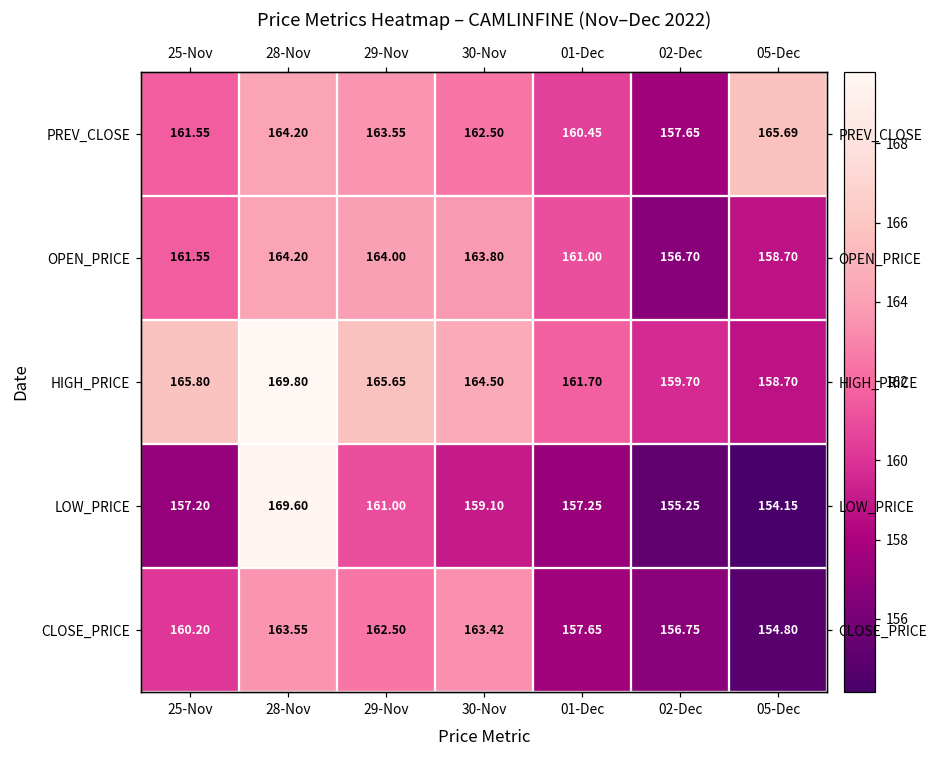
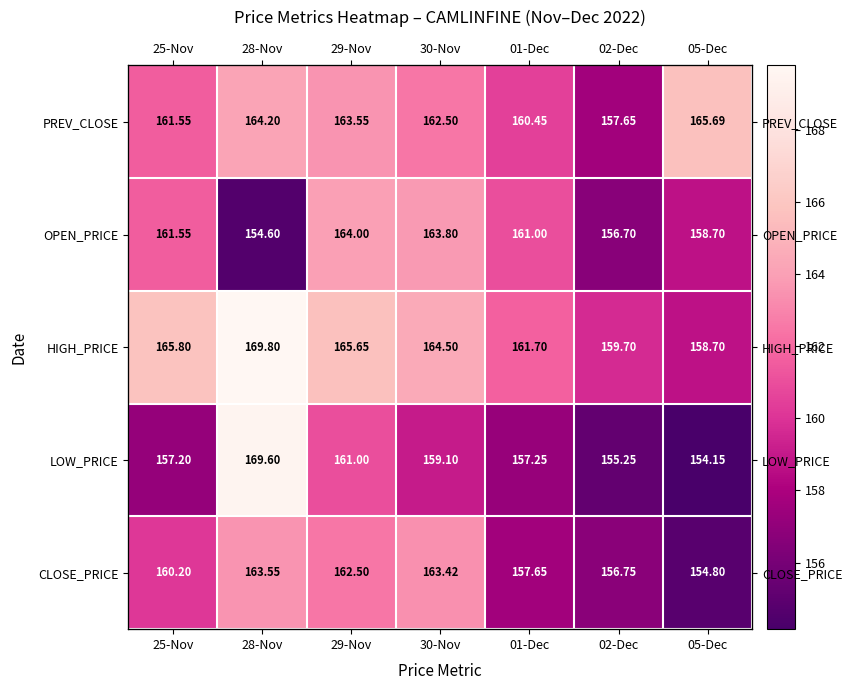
OPEN_PRICE, 28-Nov: 164.20 -> 154.60
